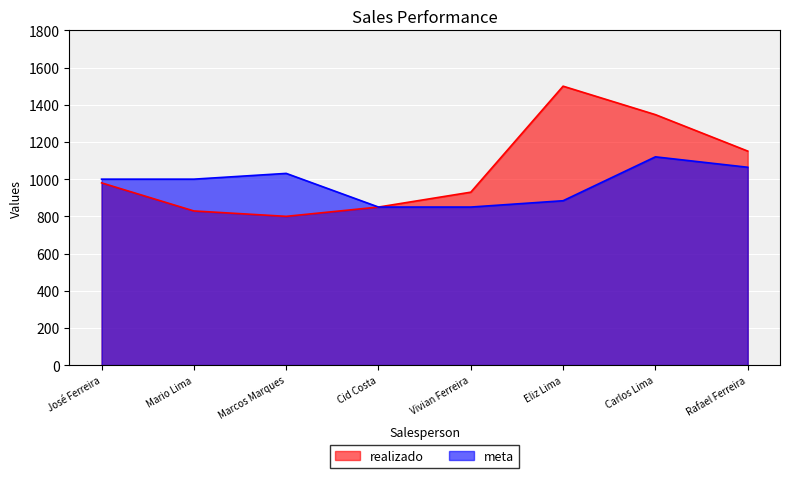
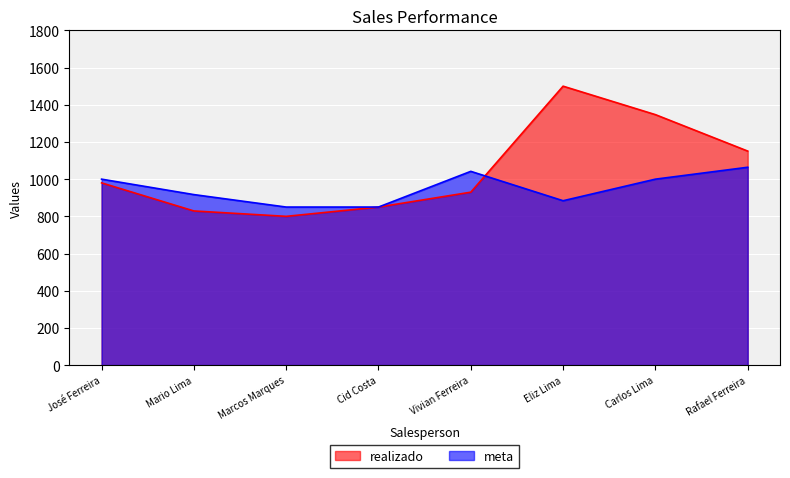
meta, Mario Lima: 1000 -> 920
meta, Marcos Marques: 1030 -> 850
meta, Vivian Ferreira: 850 -> 1040
meta, Carlos Lima: 1120 -> 1000
